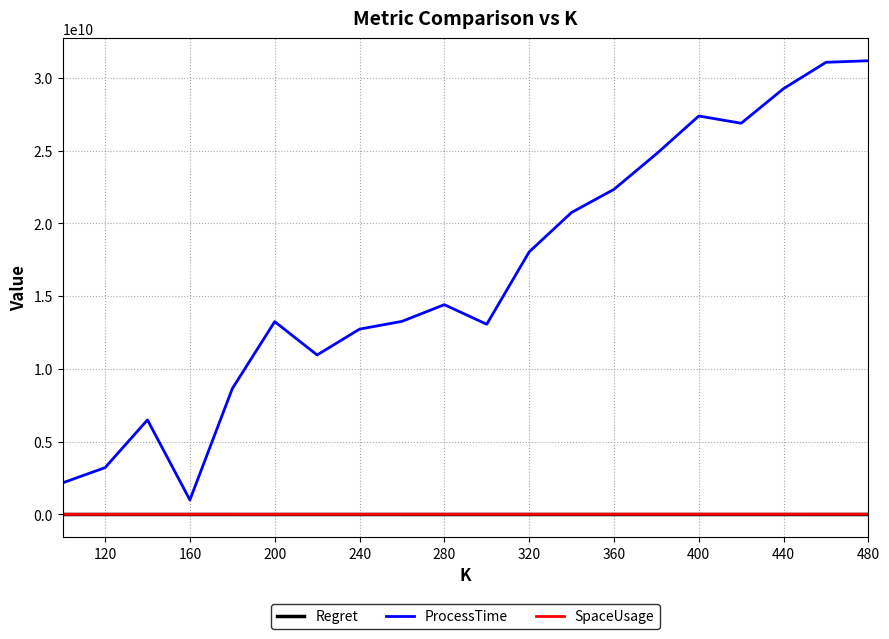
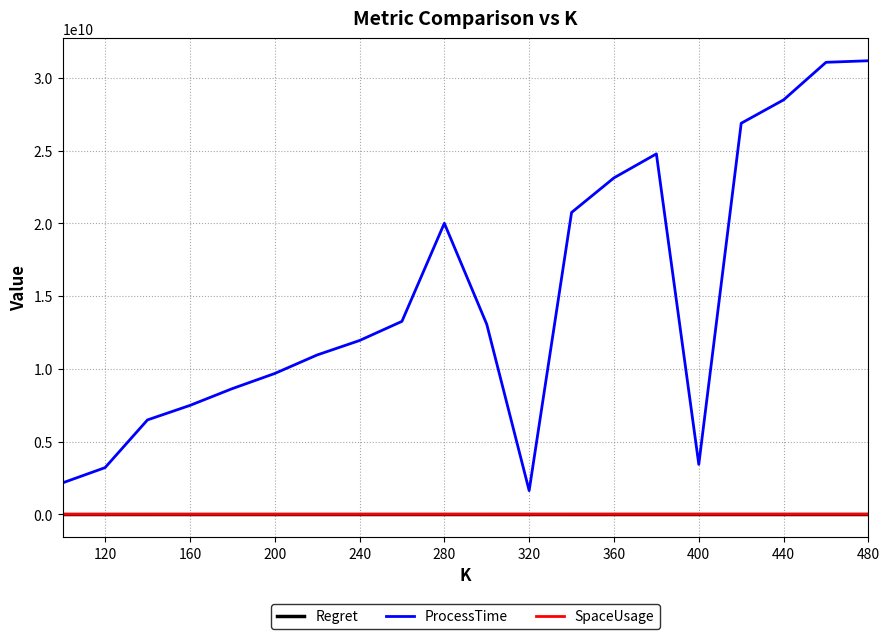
ProcessTime, 160: 1000000000 -> 7500000000
ProcessTime, 200: 13200000000 -> 9700000000
ProcessTime, 240: 12700000000 -> 11900000000
ProcessTime, 280: 14400000000 -> 20000000000
ProcessTime, 320: 18000000000 -> 1600000000
ProcessTime, 360: 22300000000 -> 23100000000
ProcessTime, 400: 27400000000 -> 3400000000
ProcessTime, 440: 29300000000 -> 28500000000
